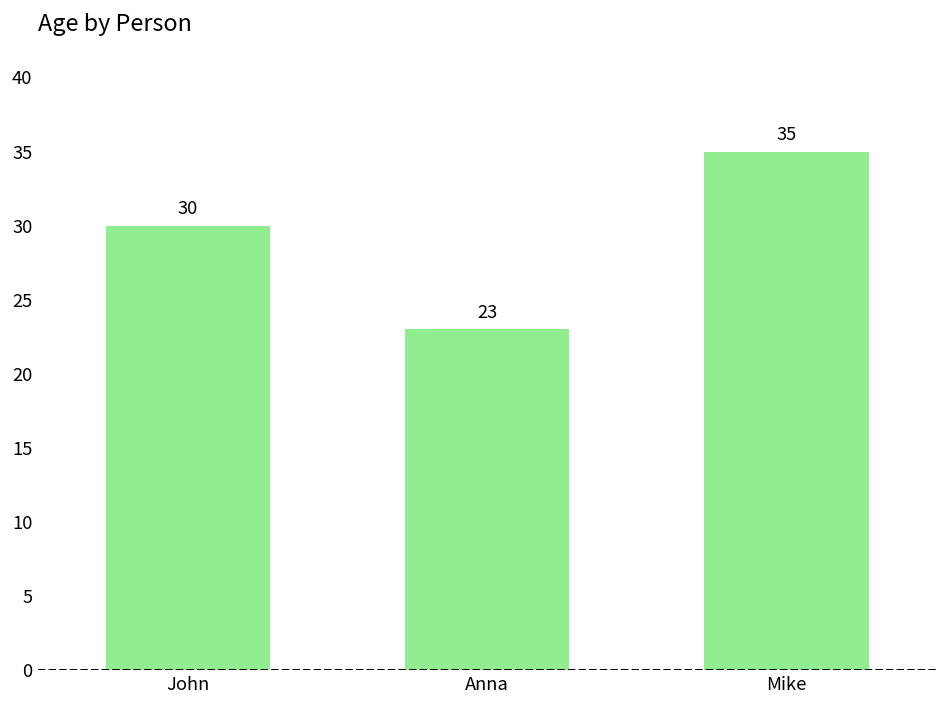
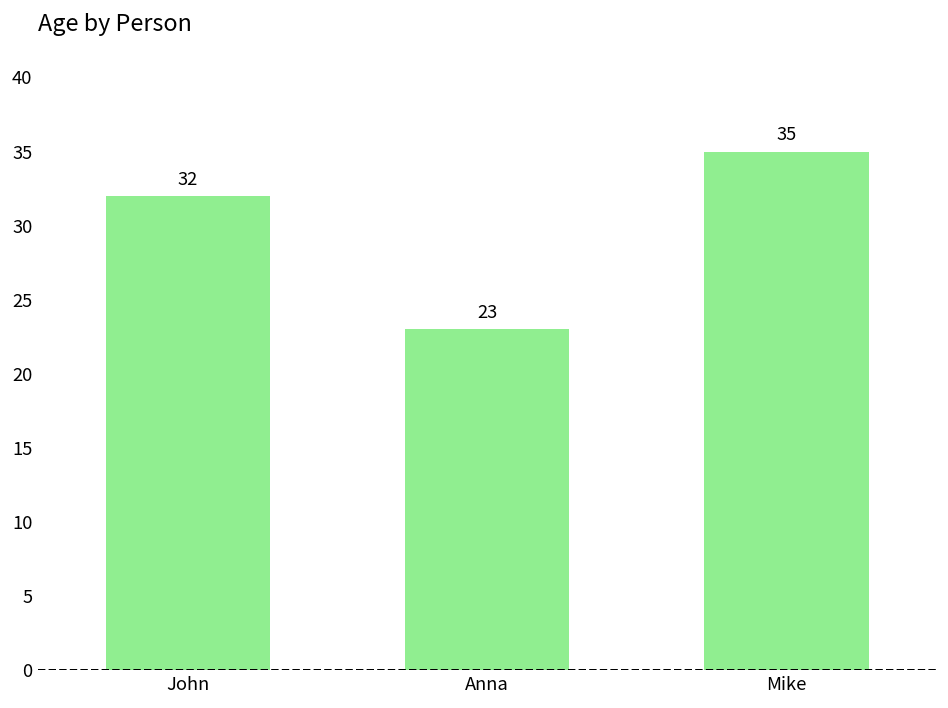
John: 30 -> 32
